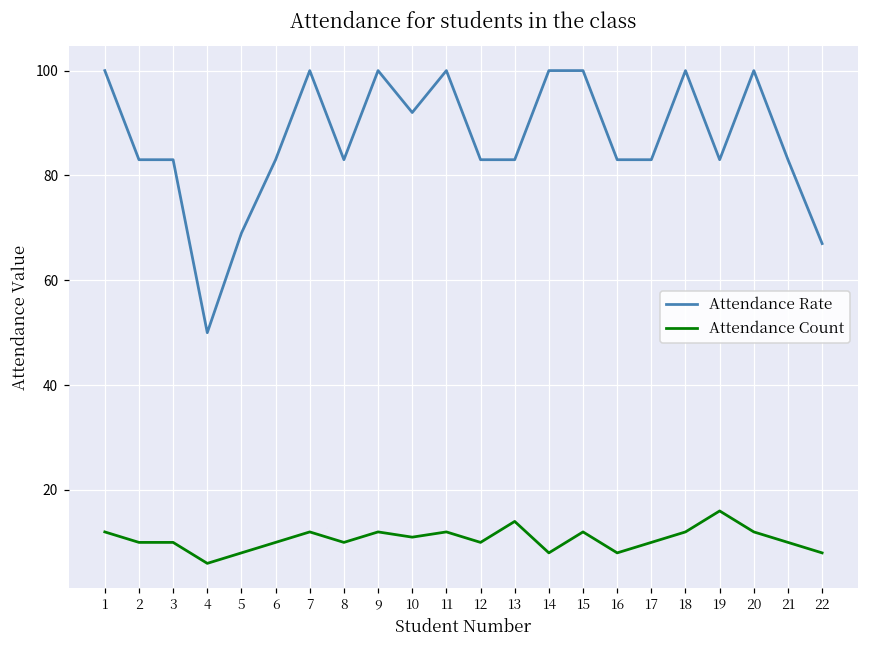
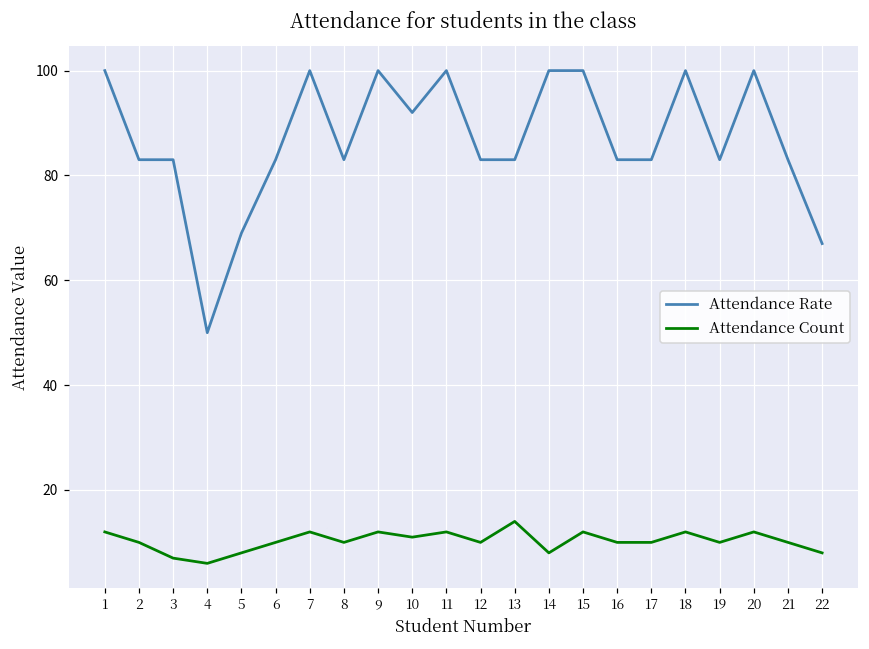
Attendance Count, 3: 10 -> 7
Attendance Count, 16: 8 -> 10
Attendance Count, 19: 16 -> 10
